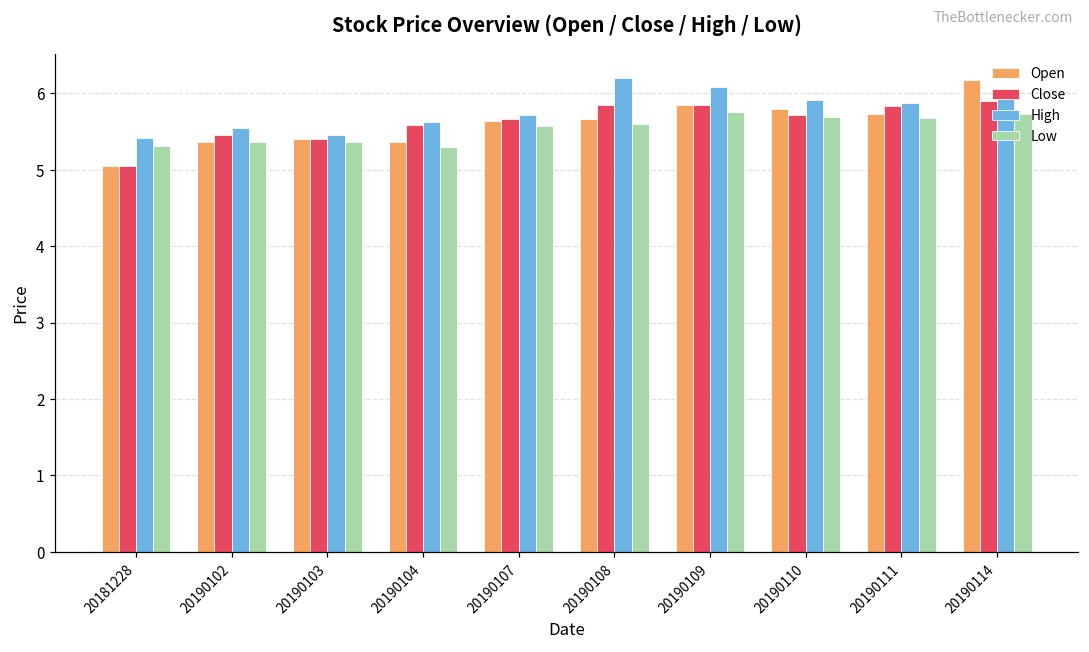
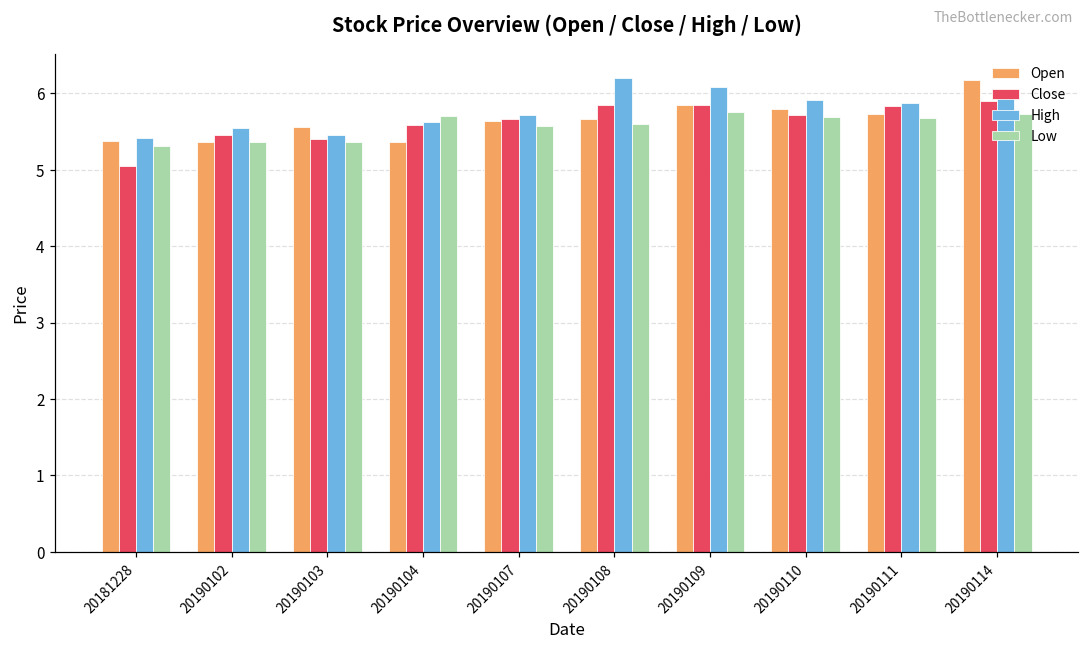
Open, 20181228: 5.1 -> 5.4
Open, 20190103: 5.4 -> 5.6
Low, 20190104: 5.3 -> 5.7
